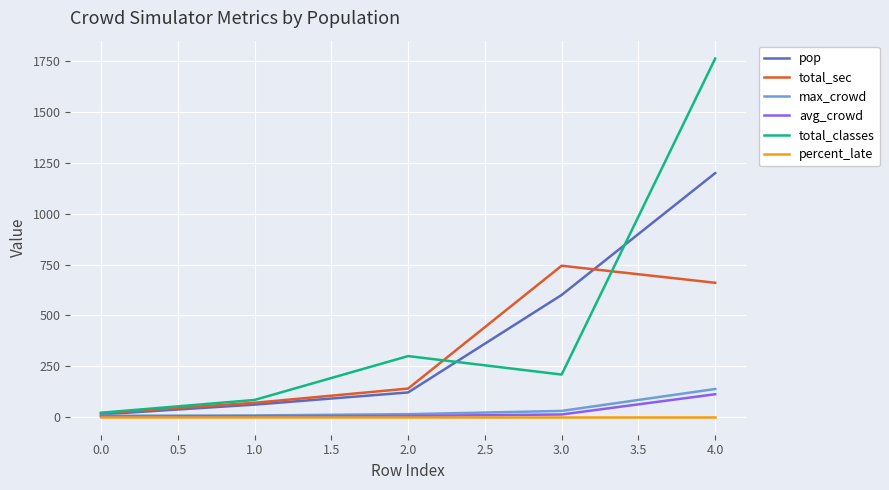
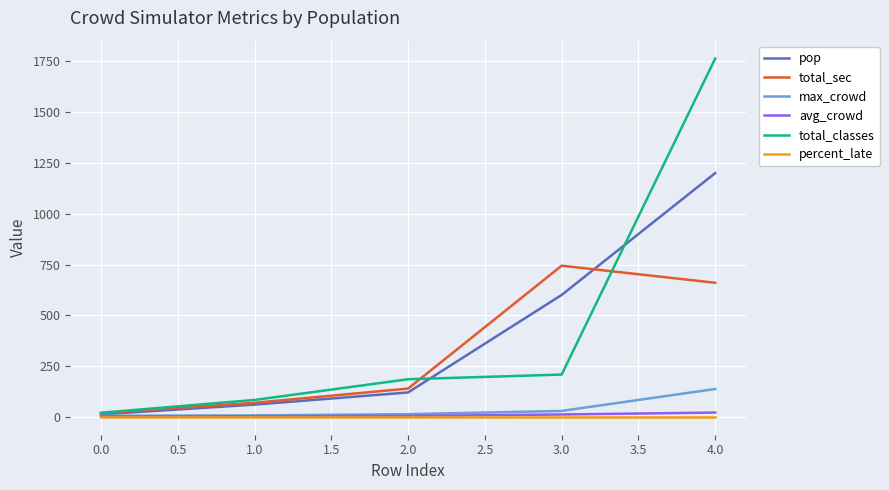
total_classes, 2.0: 300 -> 190
avg_crowd, 4.0: 110 -> 20
